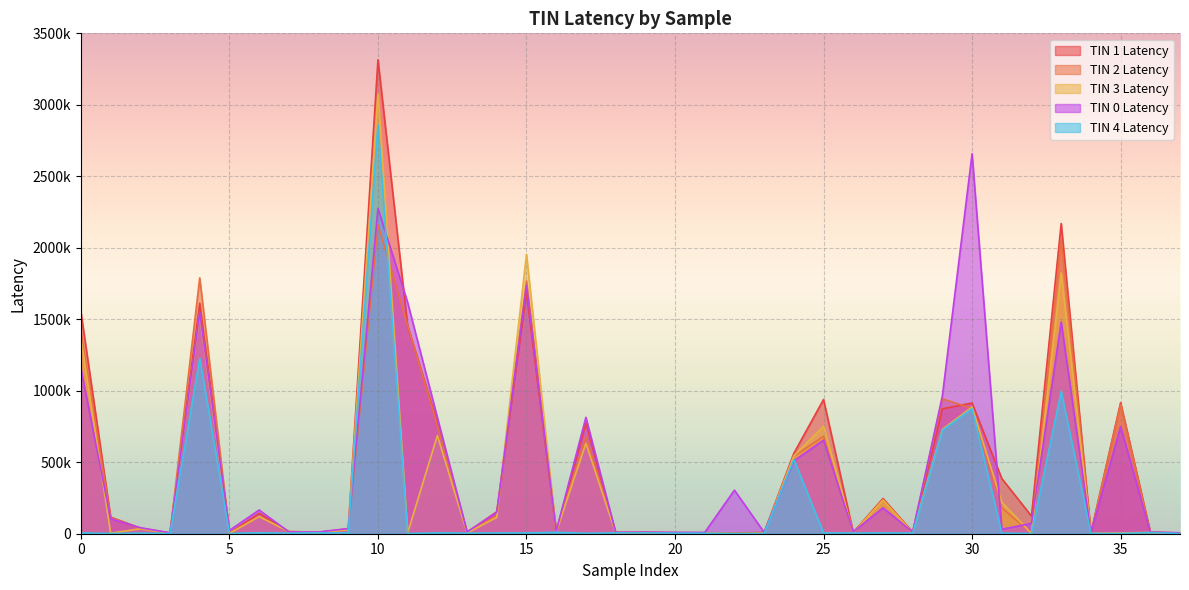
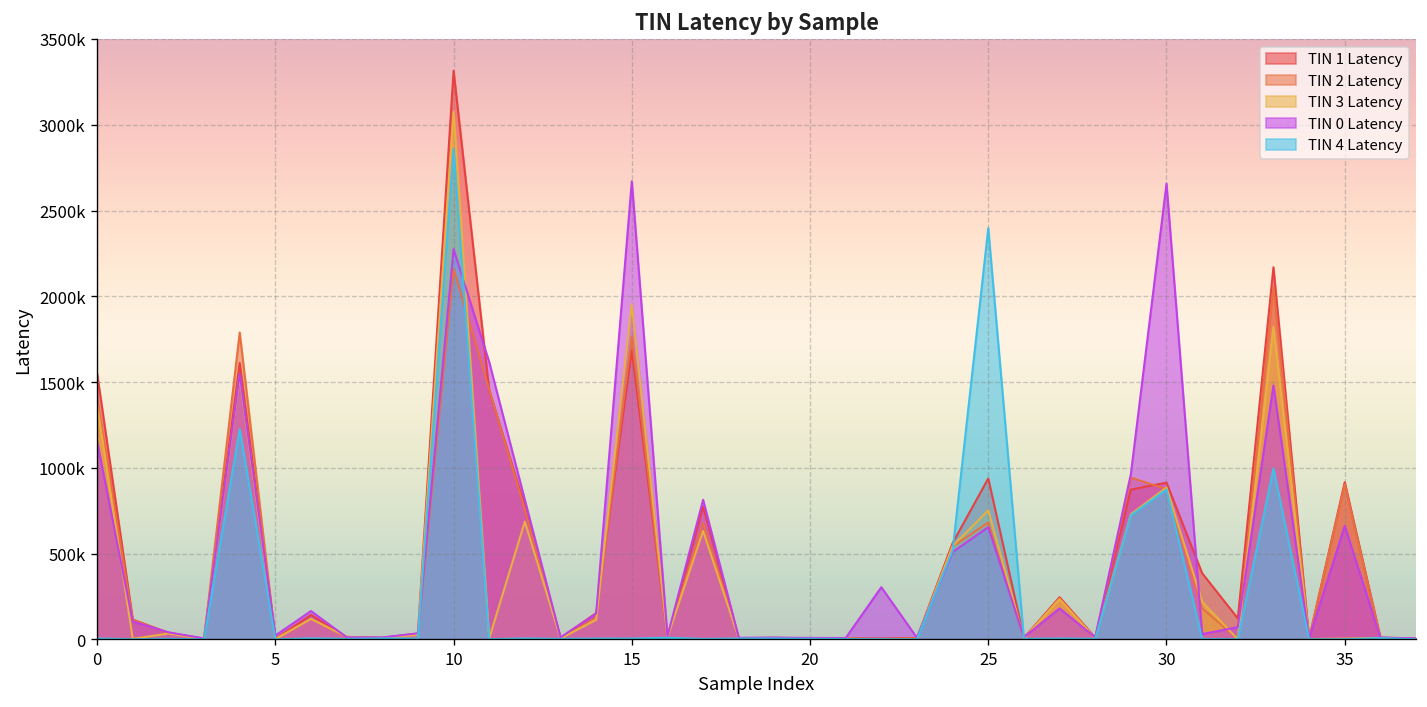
TIN 0 Latency, 15: 1740000 -> 2670000
TIN 4 Latency, 25: 10000 -> 2400000
TIN 0 Latency, 35: 750000 -> 660000
